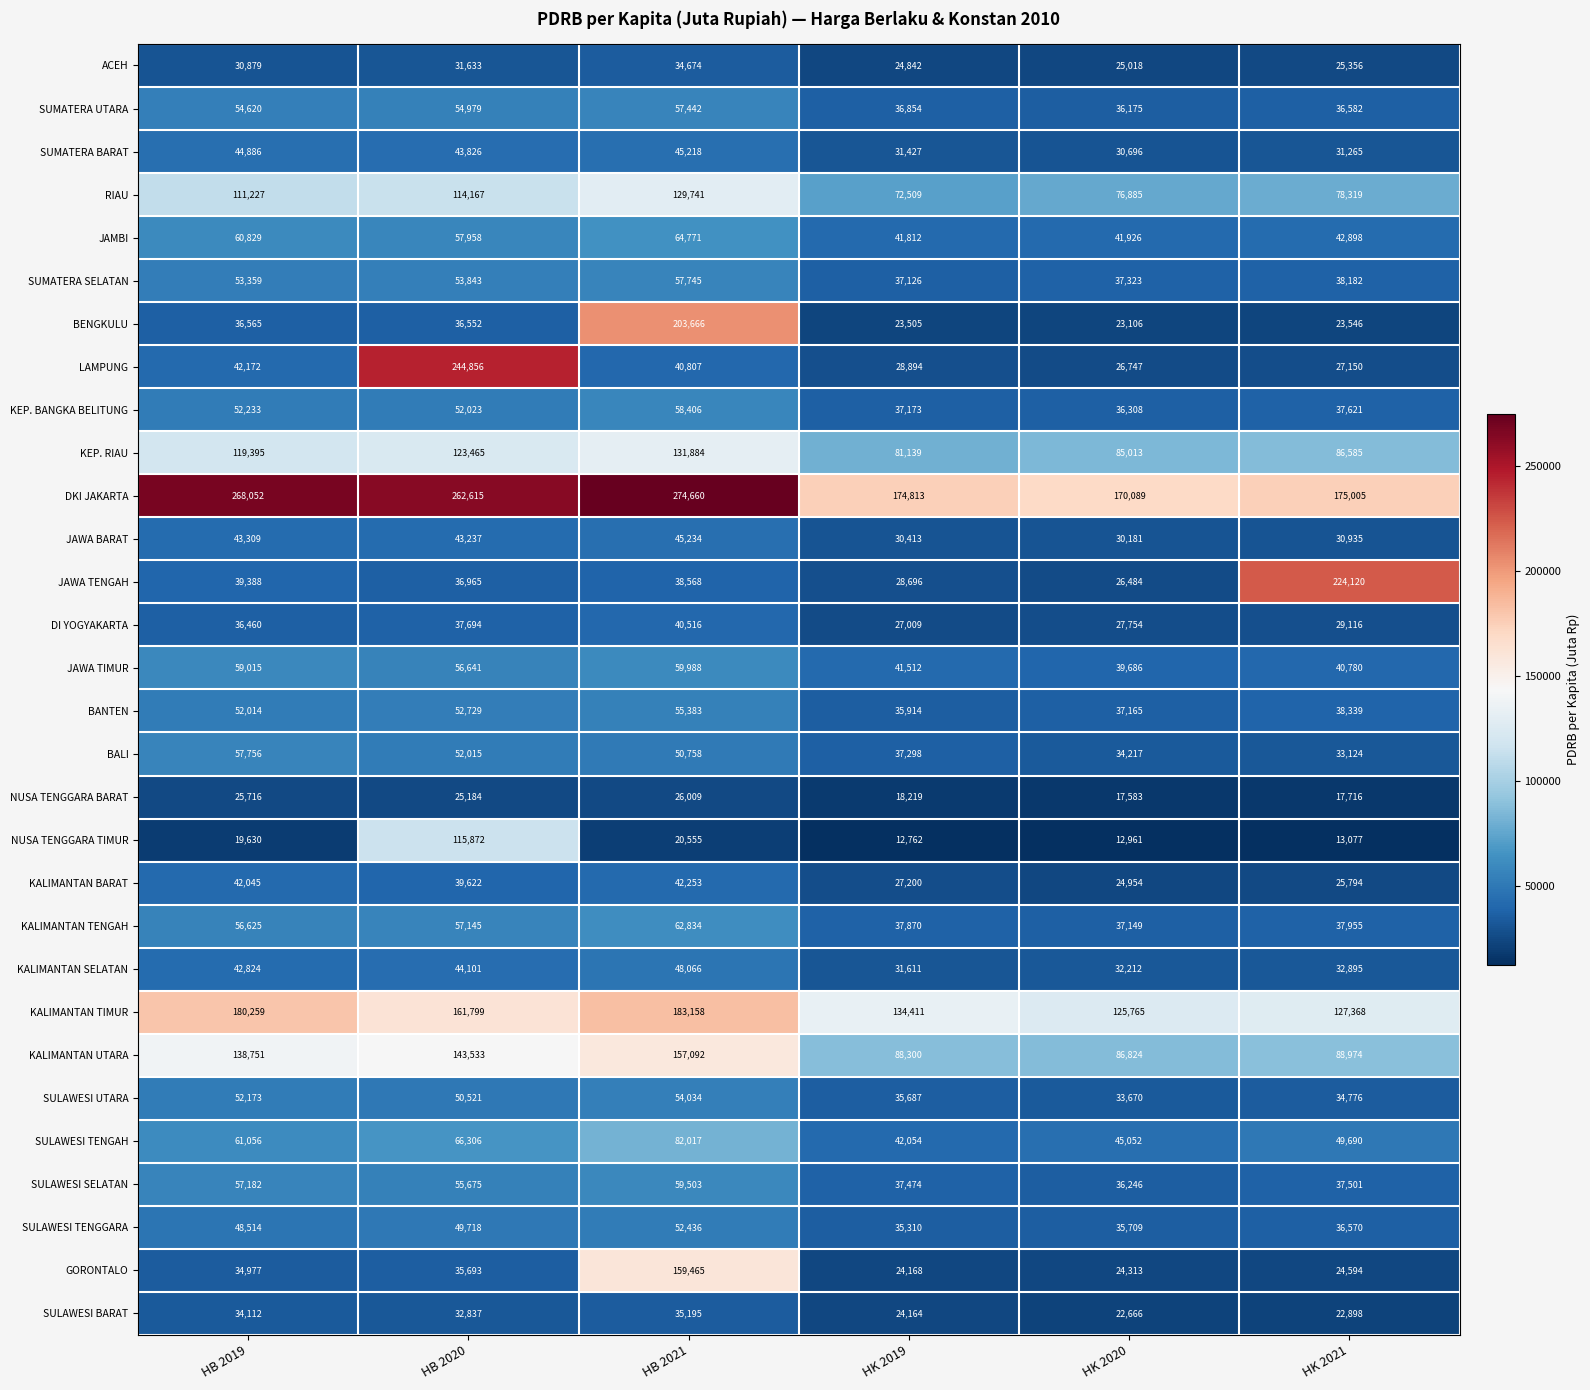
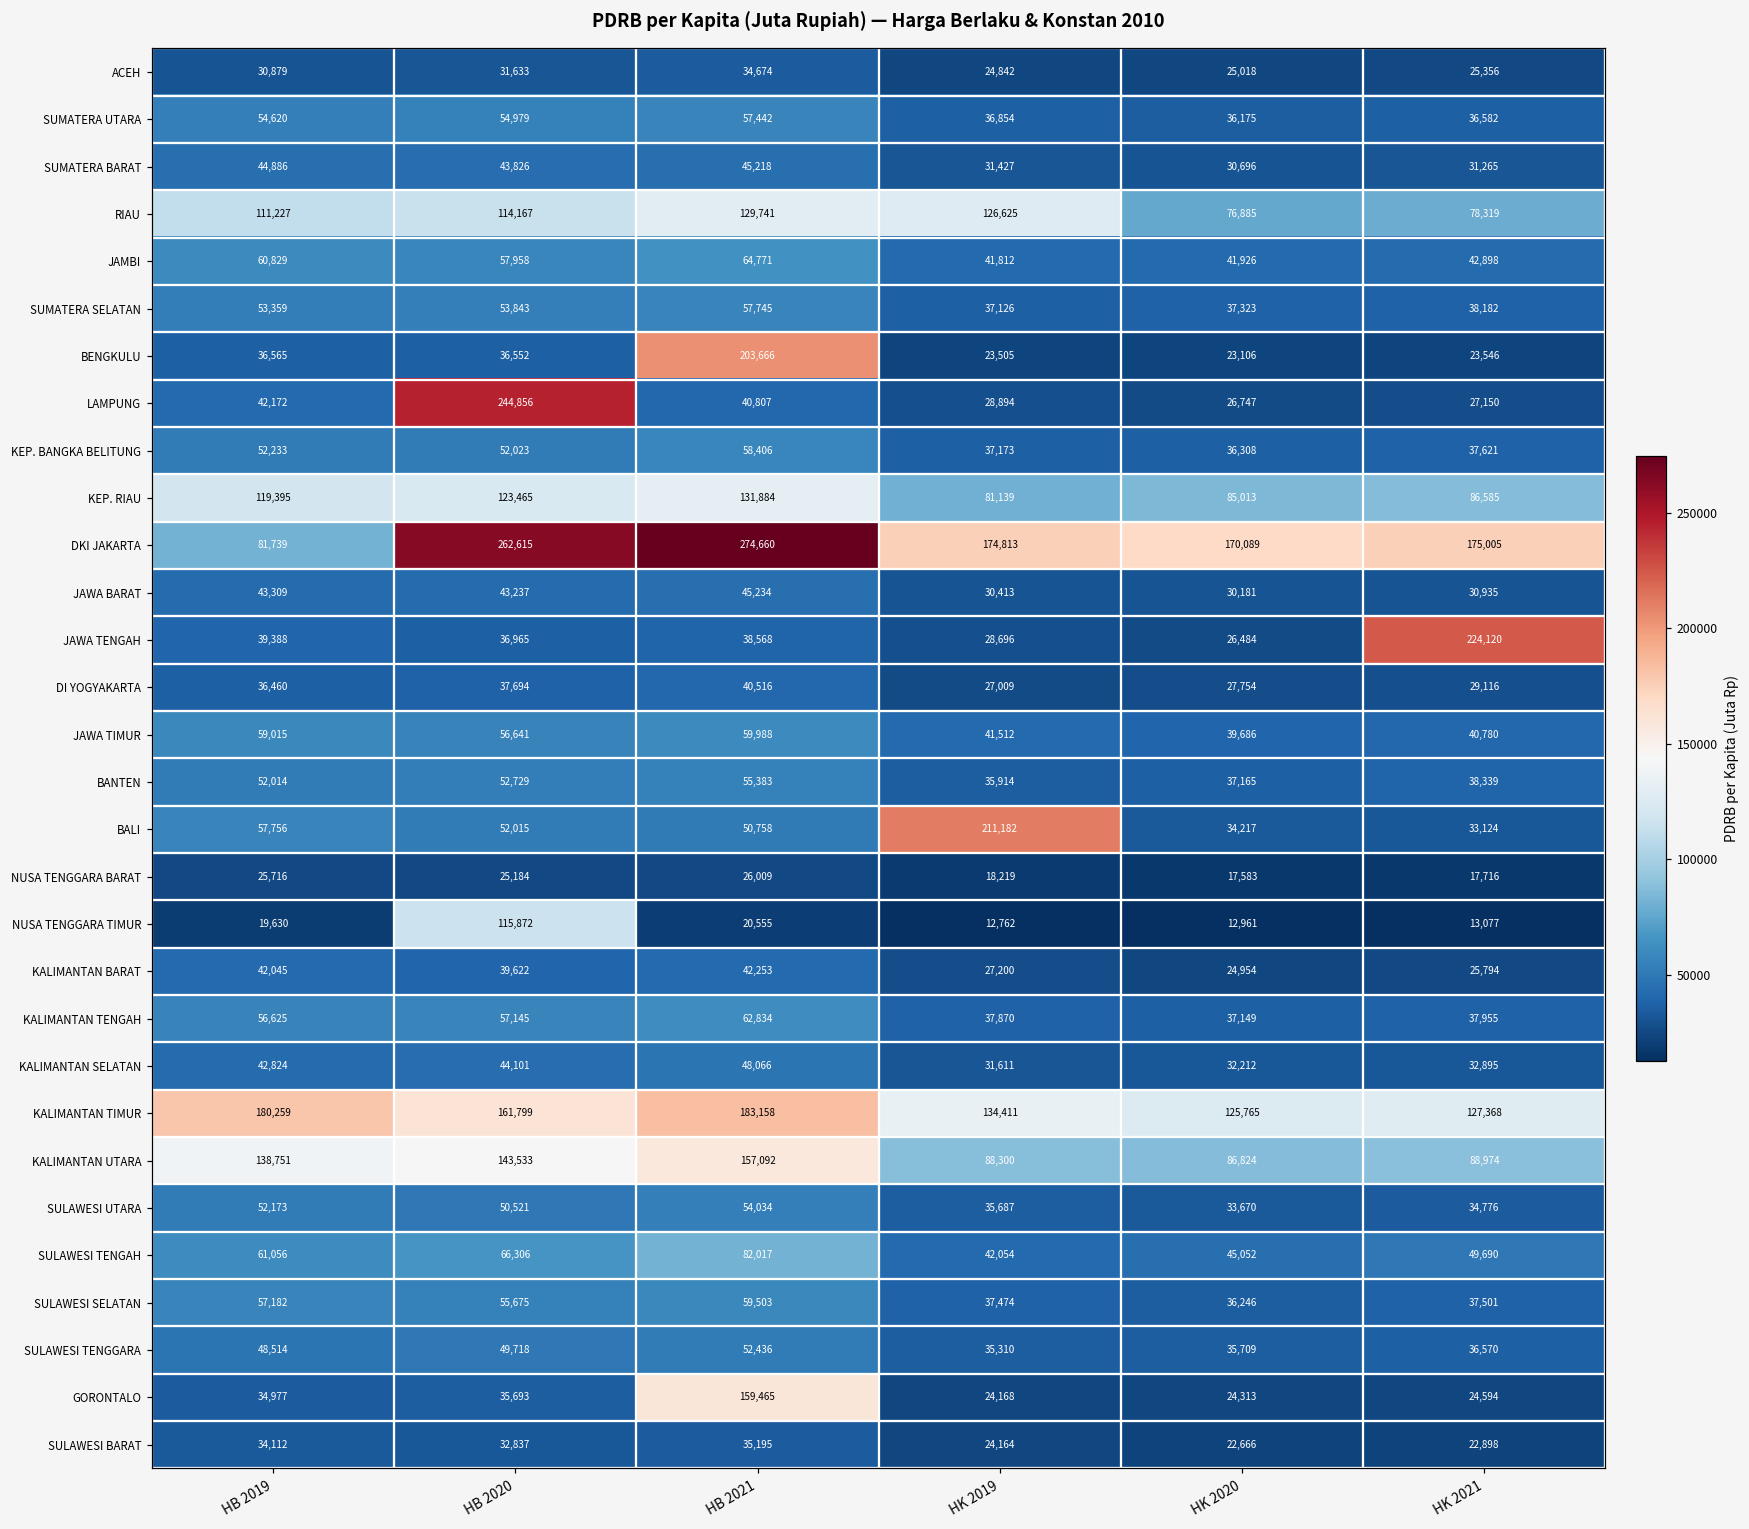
RIAU, HK 2019: 72,509 -> 126,625
DKI JAKARTA, HB 2019: 268,052 -> 81,739
BALI, HK 2019: 37,298 -> 211,182
